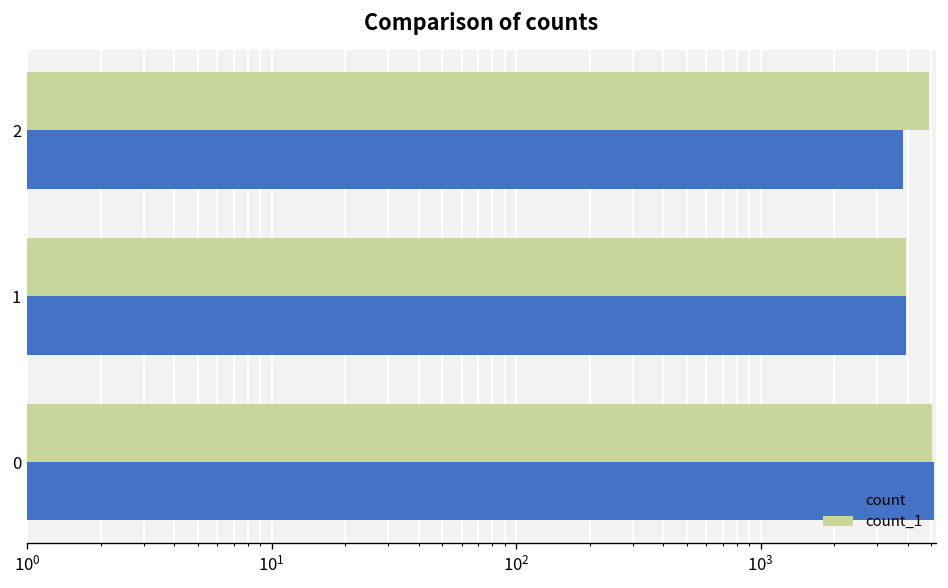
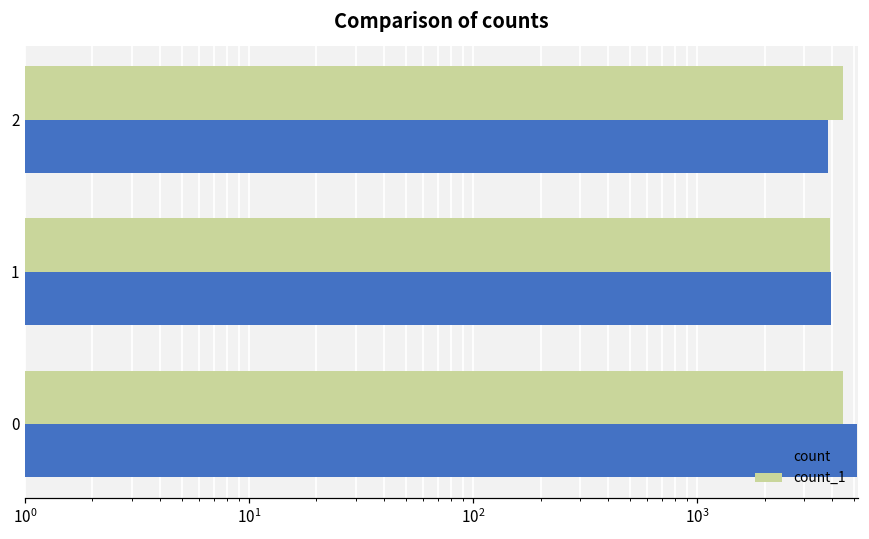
count_1, 2: 4900 -> 4500
count_1, 0: 5000 -> 4500
